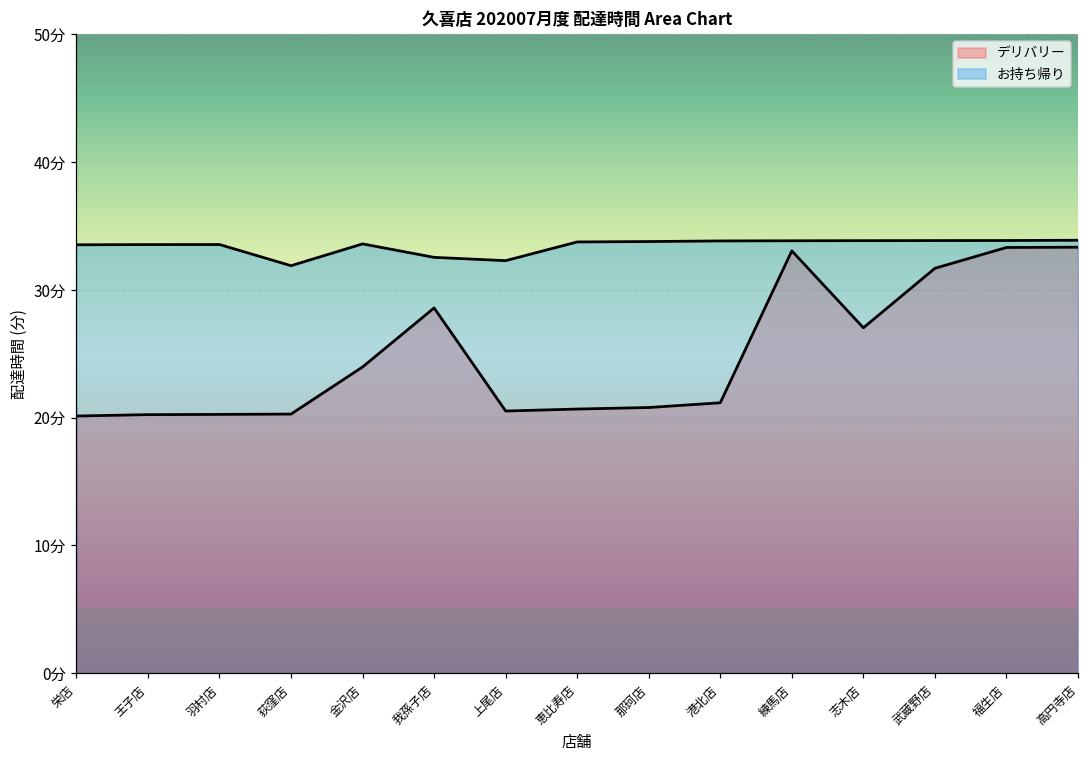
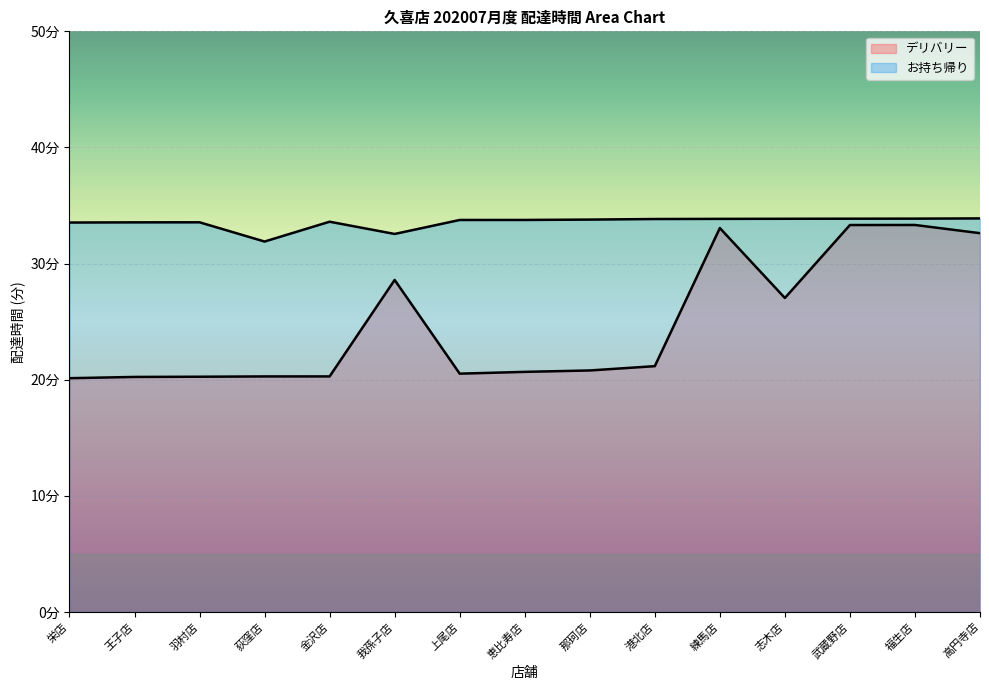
デリバリー, 金沢店: 24.0分 -> 20.3分
お持ち帰り, 上尾店: 32.3分 -> 33.8分
デリバリー, 武蔵野店: 31.7分 -> 33.3分
デリバリー, 高円寺店: 33.3分 -> 32.6分
